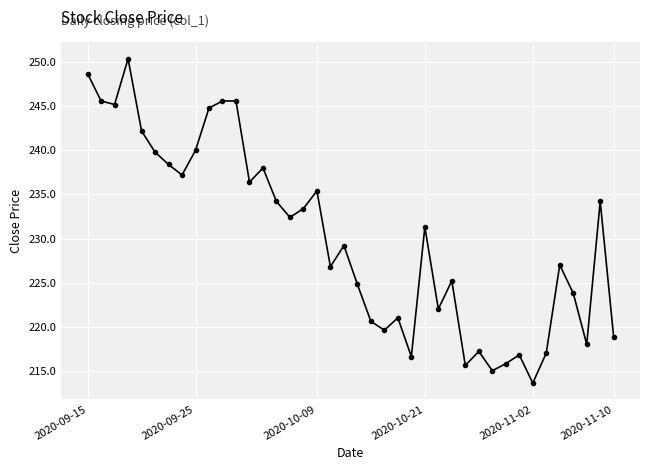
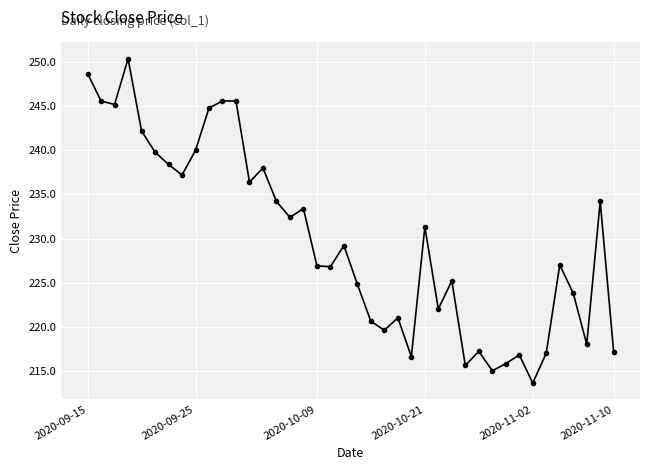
2020-10-09: 235 -> 227
2020-11-10: 219 -> 217
